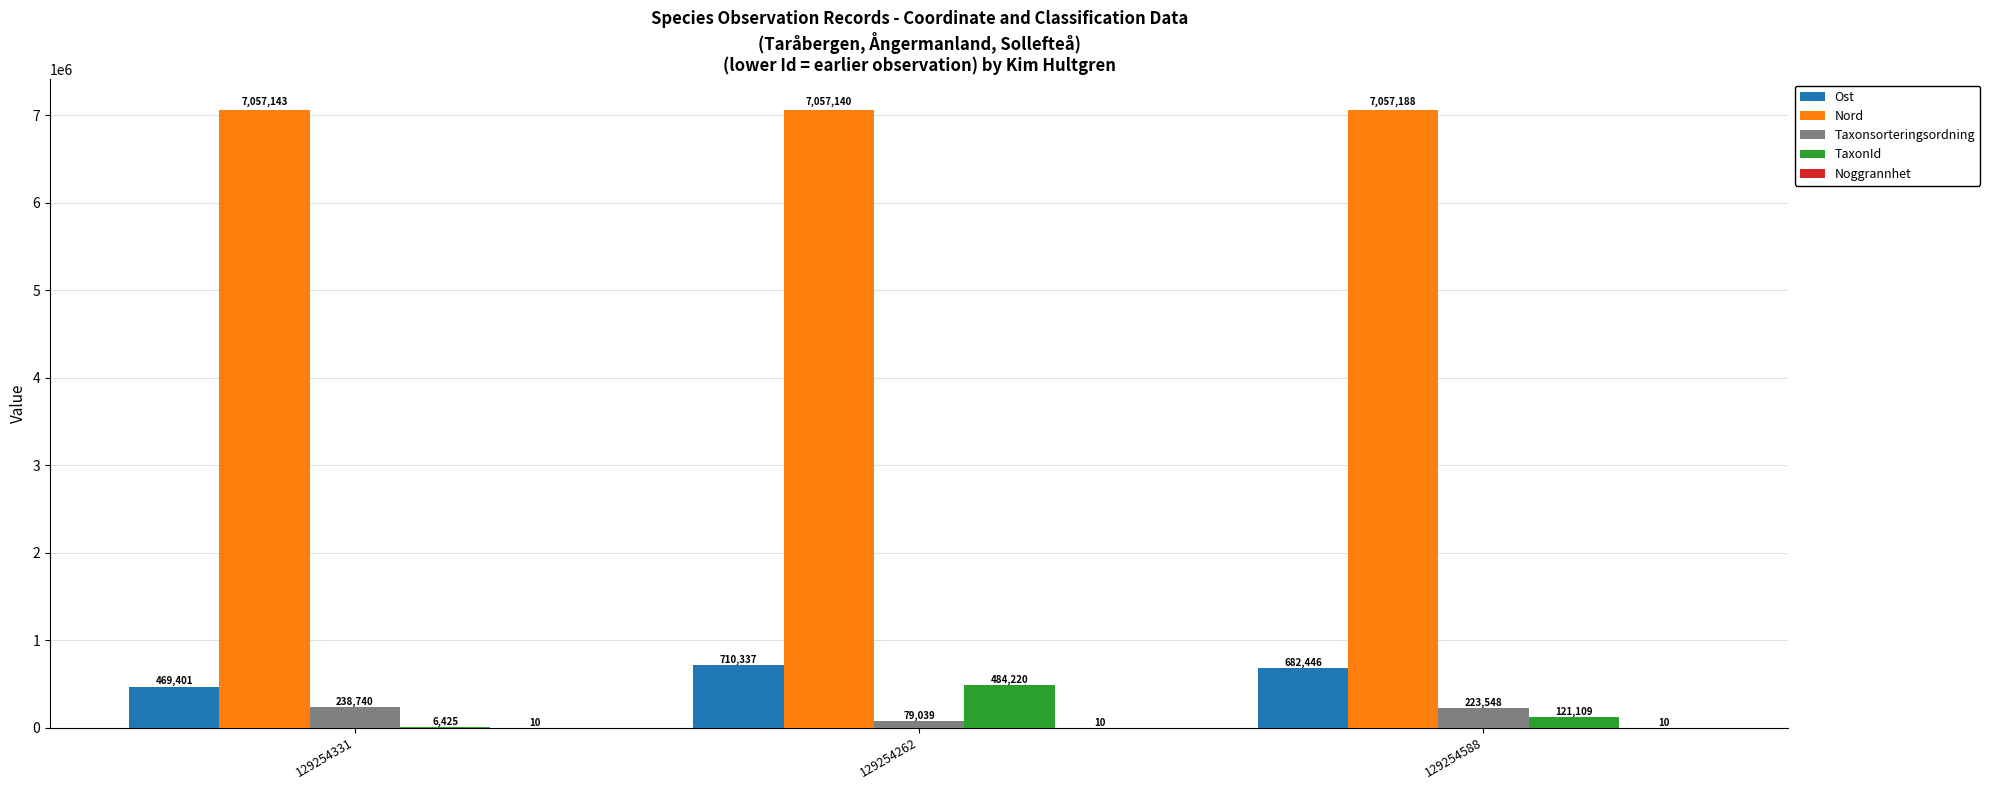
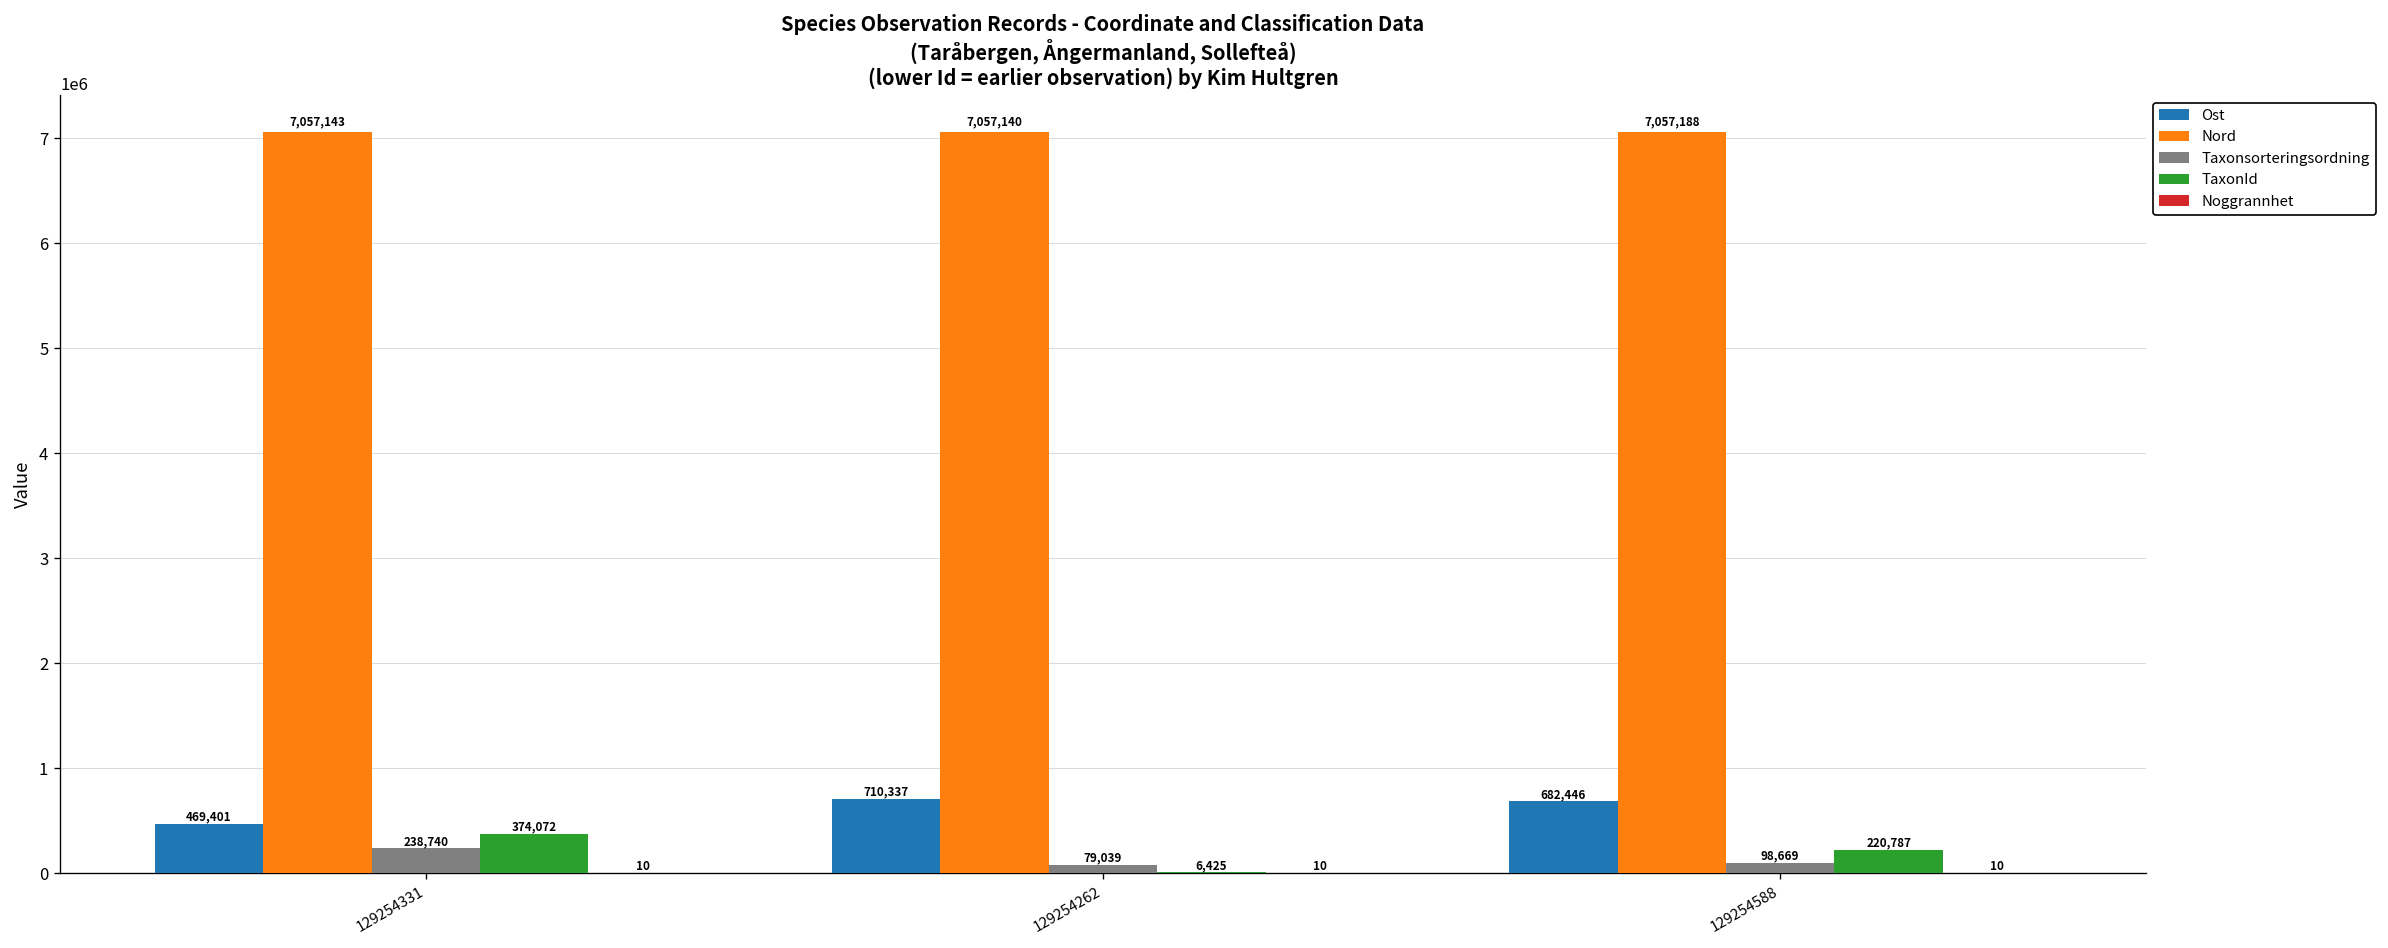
TaxonId, 129254331: 6,425 -> 374,072
TaxonId, 129254262: 484,220 -> 6,425
Taxonsorteringsordning, 129254588: 223,548 -> 98,669
TaxonId, 129254588: 121,109 -> 220,787
